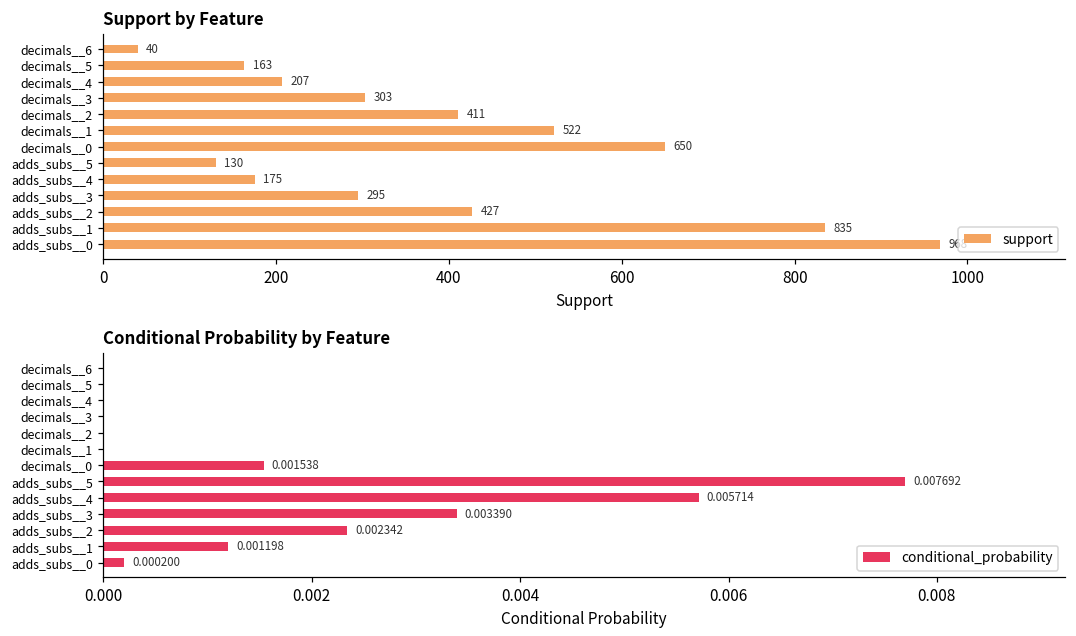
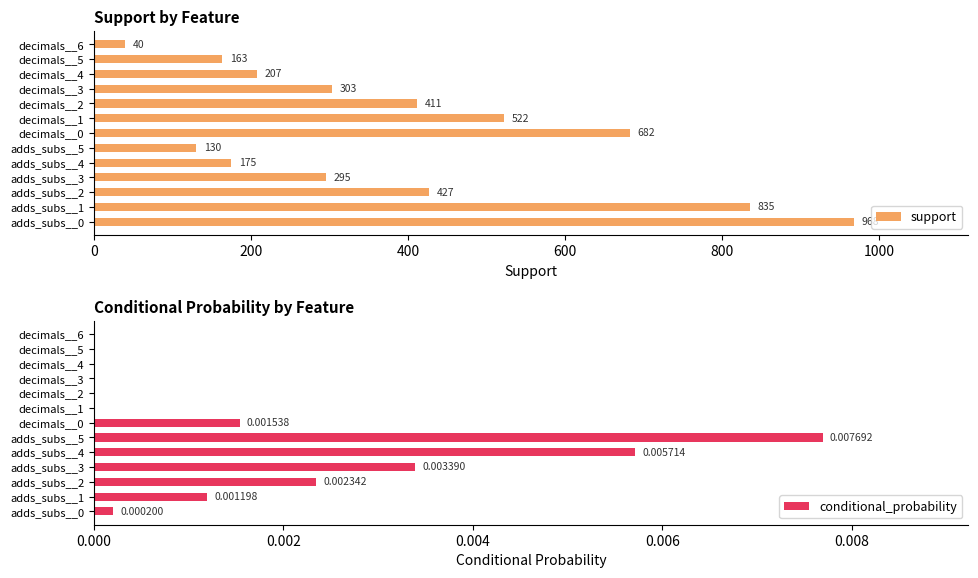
Support by Feature, decimals__0: 650 -> 682
